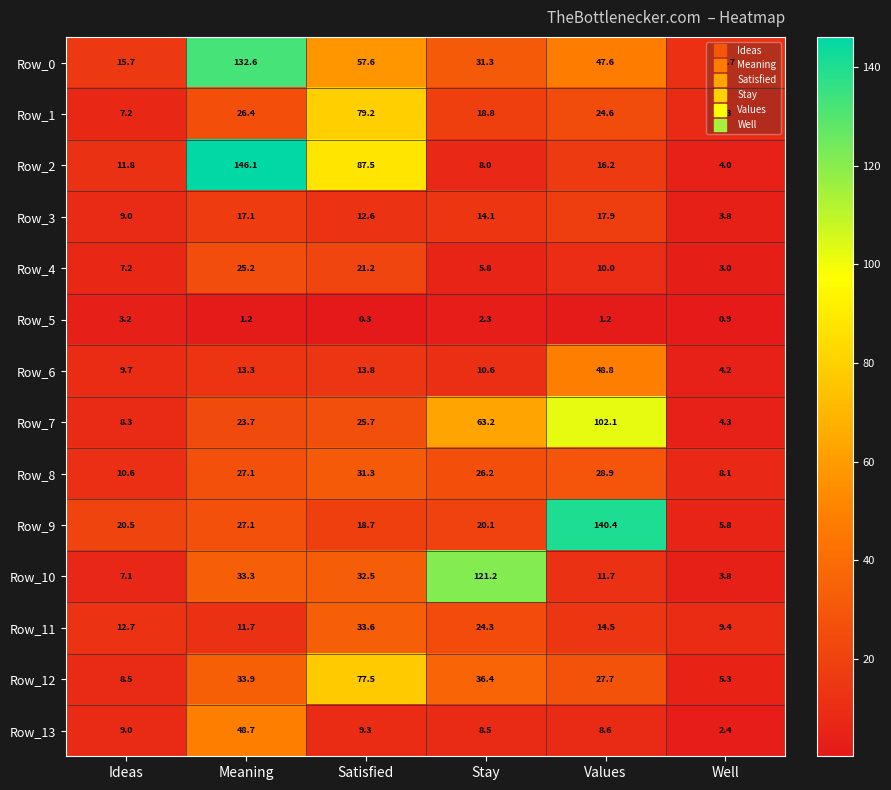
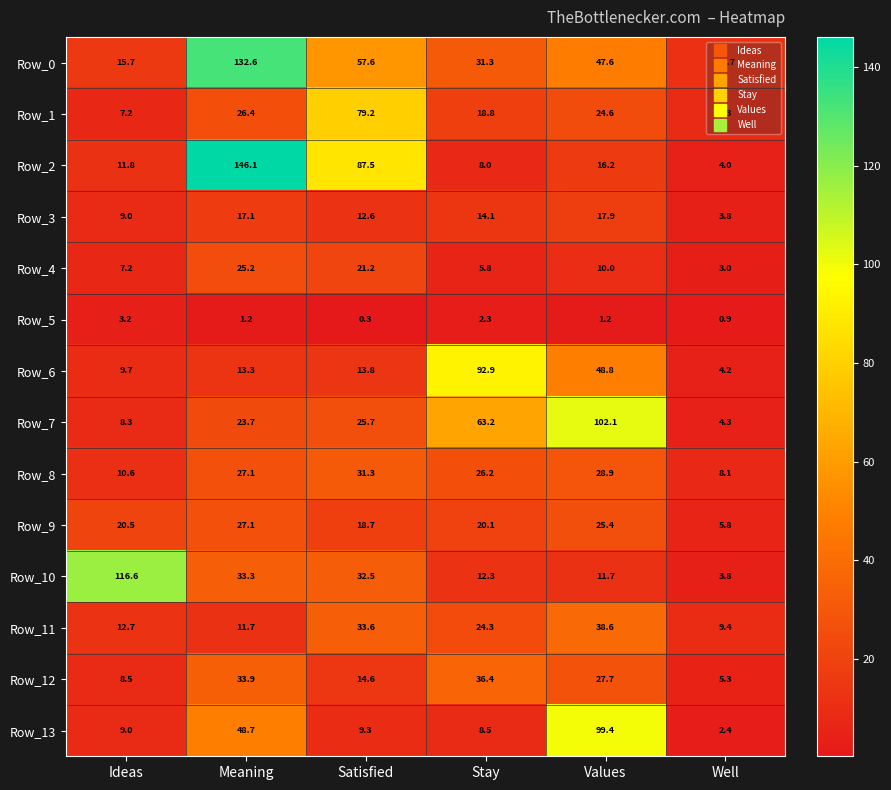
Row_6, Stay: 10.6 -> 92.9
Row_9, Values: 140.4 -> 25.4
Row_10, Ideas: 7.1 -> 116.6
Row_10, Stay: 121.2 -> 12.3
Row_11, Values: 14.5 -> 38.6
Row_12, Satisfied: 77.5 -> 14.6
Row_13, Values: 8.6 -> 99.4
